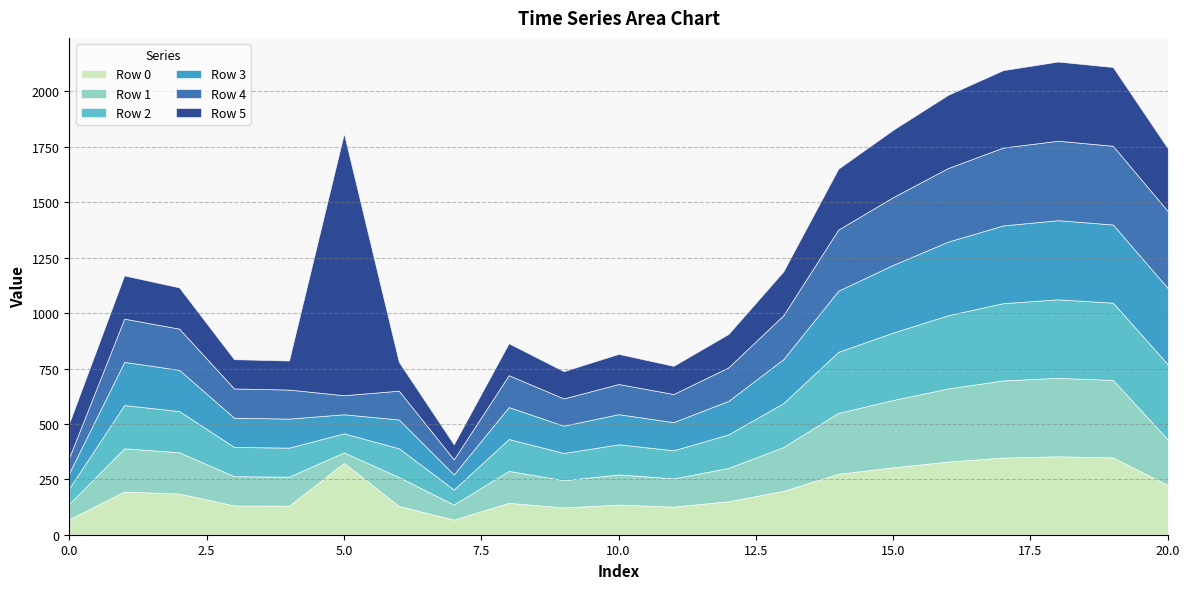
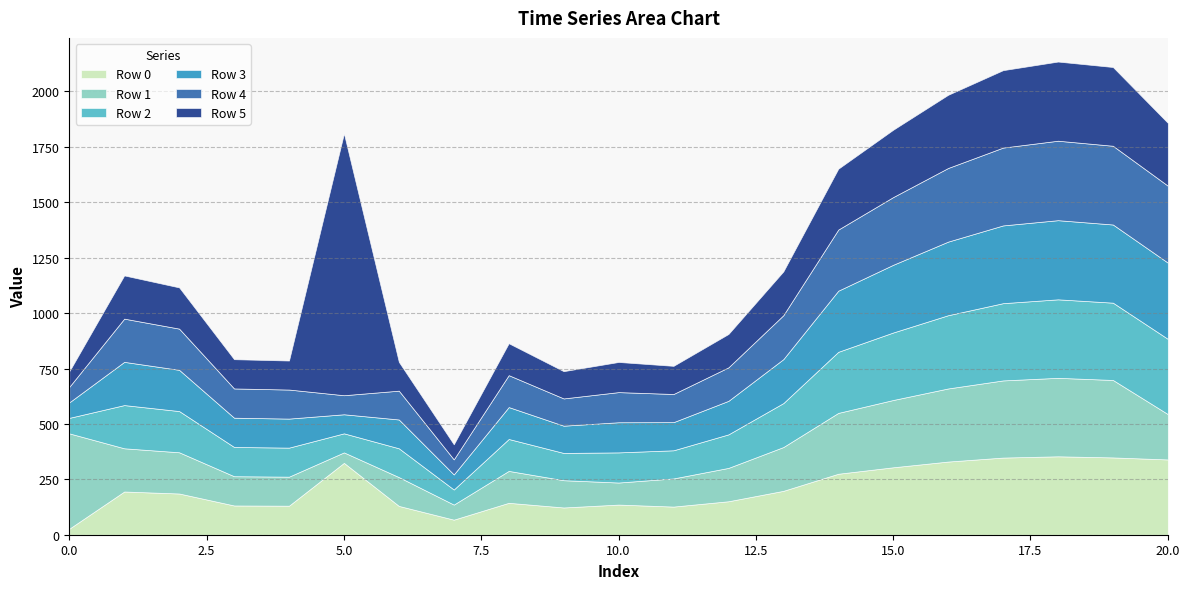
Row 0, 0.0: 70 -> 30
Row 1, 0.0: 70 -> 430
Row 5, 0.0: 160 -> 70
Row 1, 10.0: 140 -> 100
Row 0, 20.0: 220 -> 340
